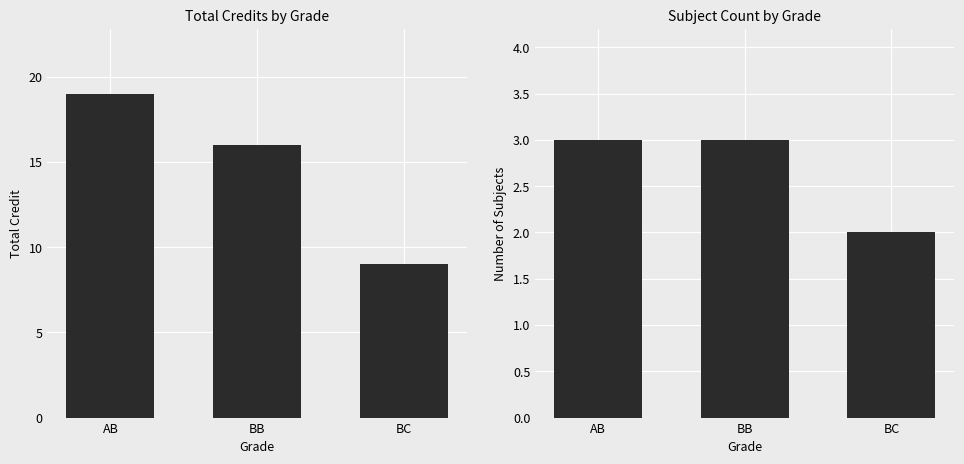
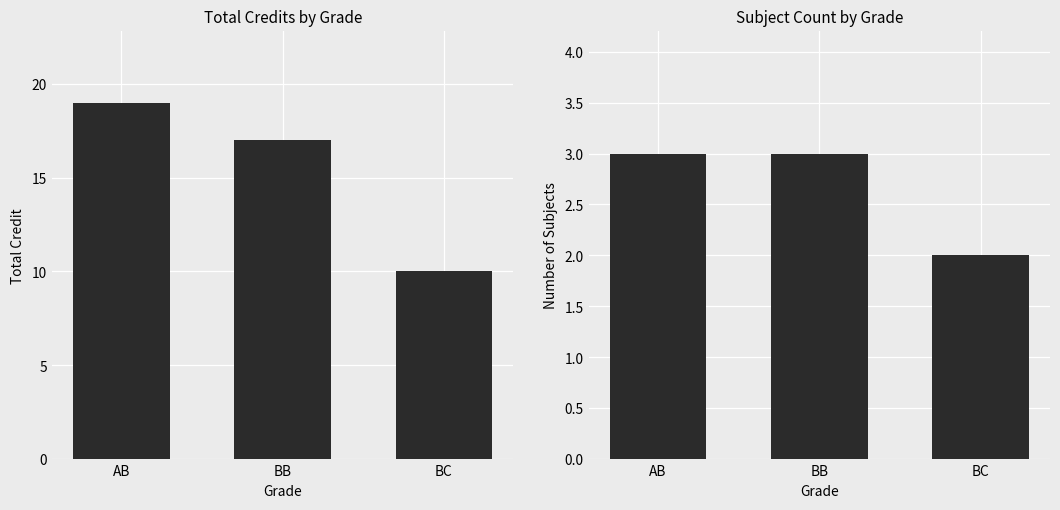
Total Credits by Grade, BB: 16 -> 17
Total Credits by Grade, BC: 9 -> 10
